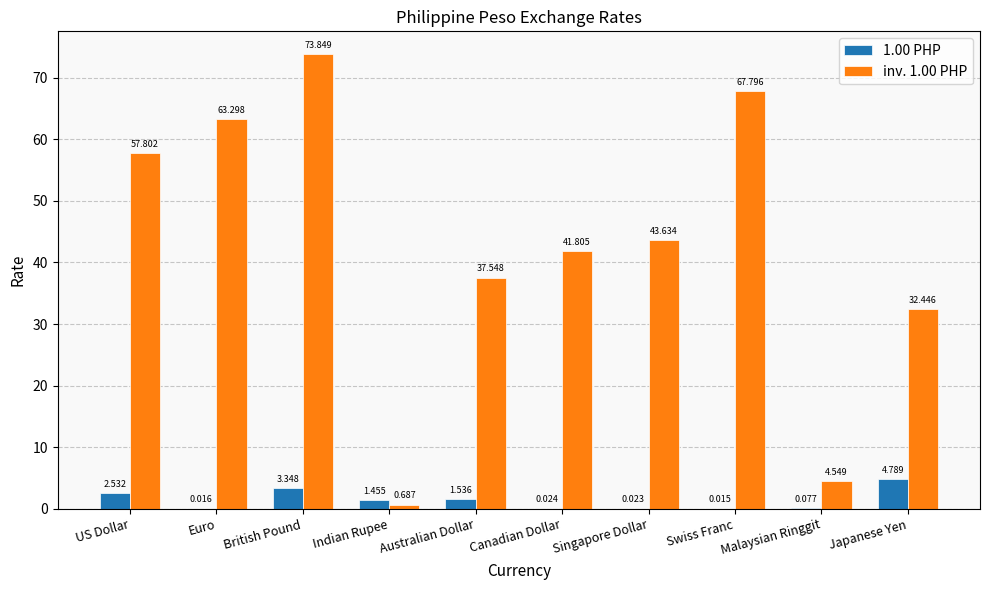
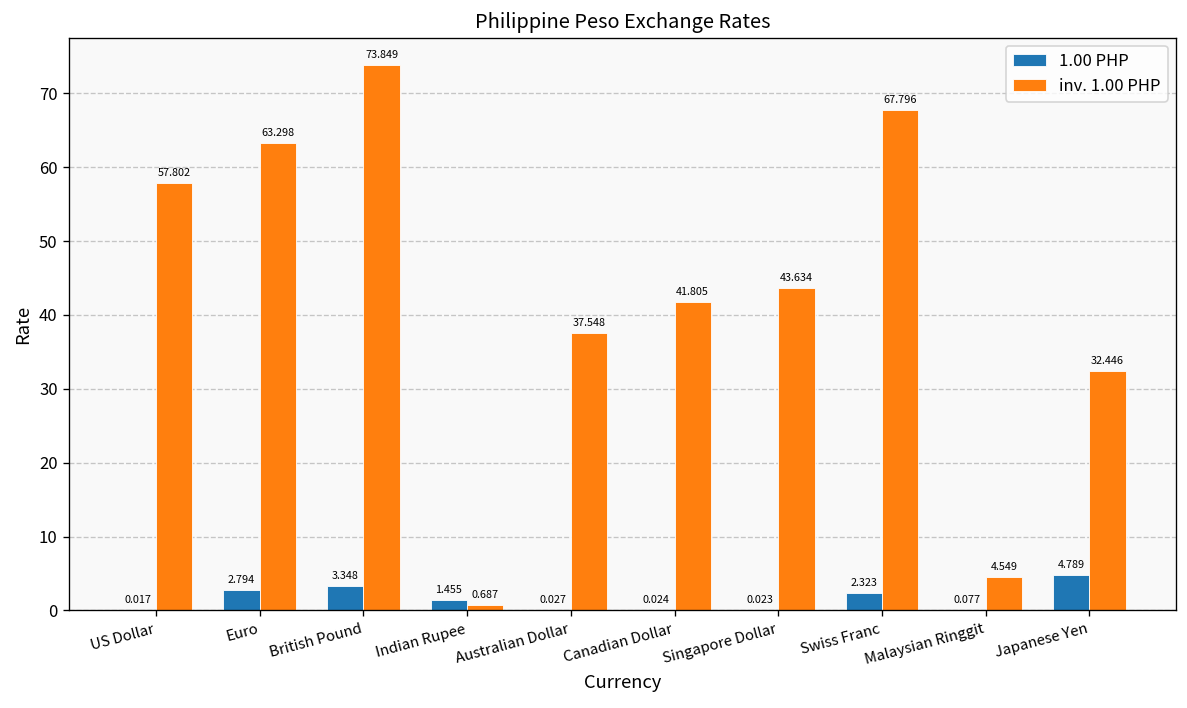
1.00 PHP, US Dollar: 2.532 -> 0.017
1.00 PHP, Euro: 0.016 -> 2.794
1.00 PHP, Australian Dollar: 1.536 -> 0.027
1.00 PHP, Swiss Franc: 0.015 -> 2.323
